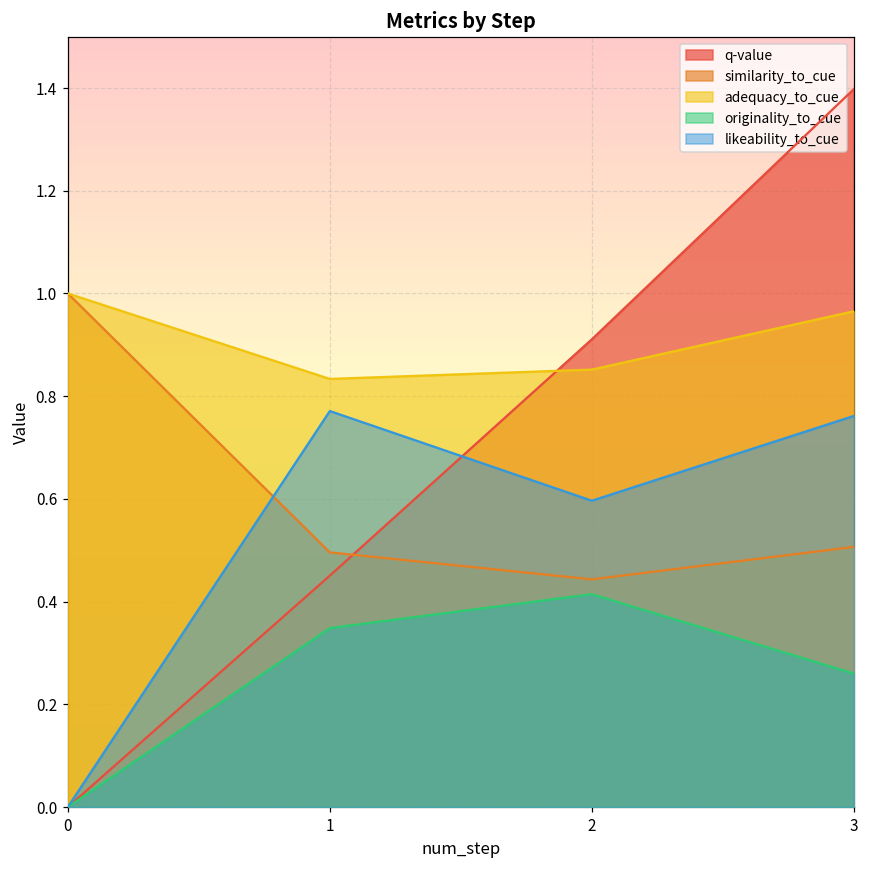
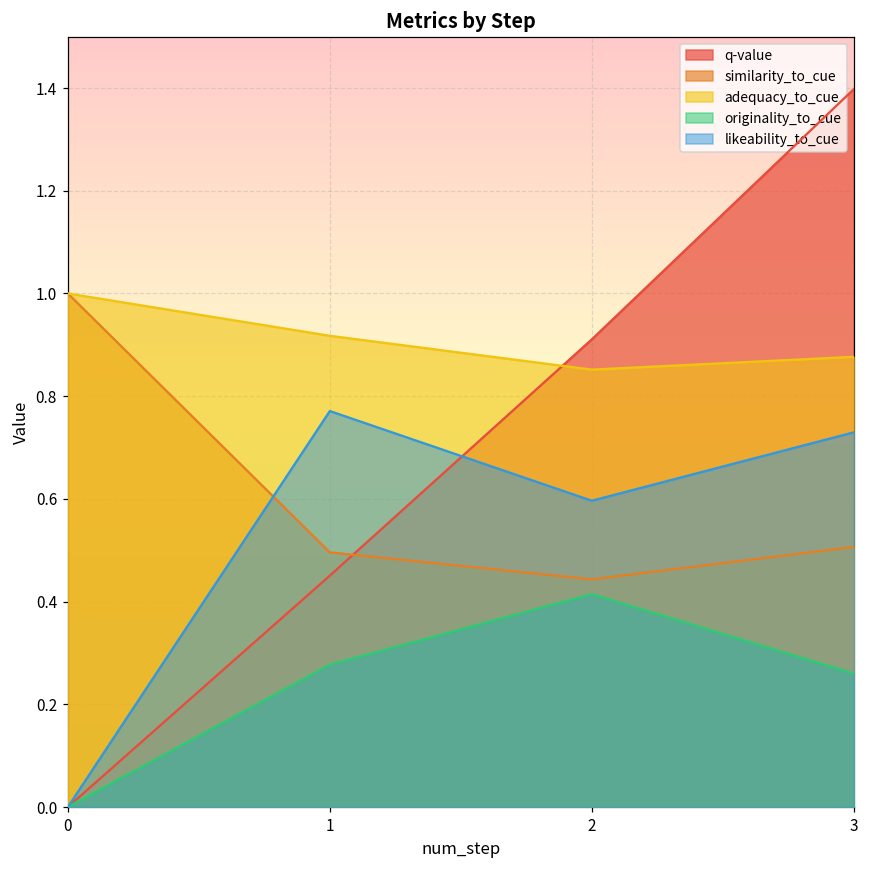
adequacy_to_cue, 1: 0.83 -> 0.92
originality_to_cue, 1: 0.35 -> 0.28
adequacy_to_cue, 3: 0.97 -> 0.88
likeability_to_cue, 3: 0.76 -> 0.73
